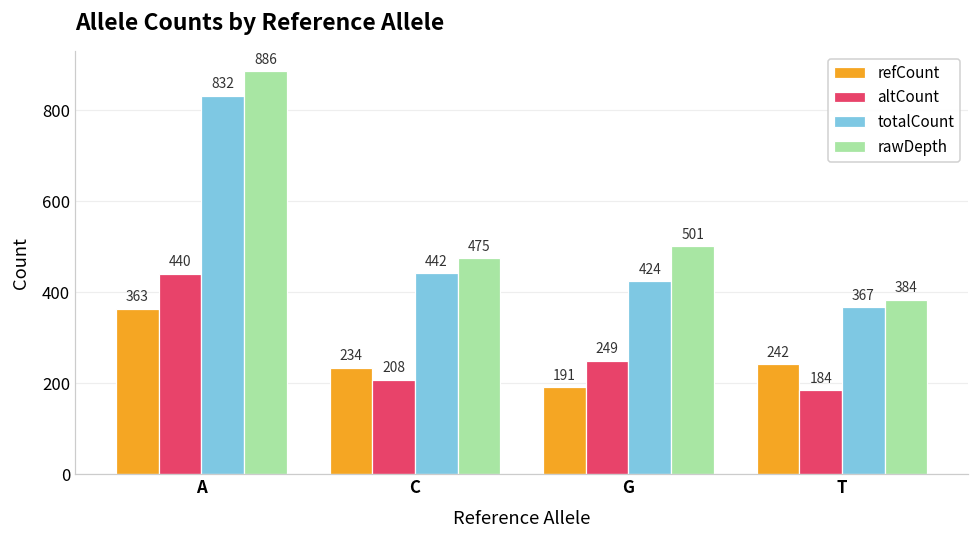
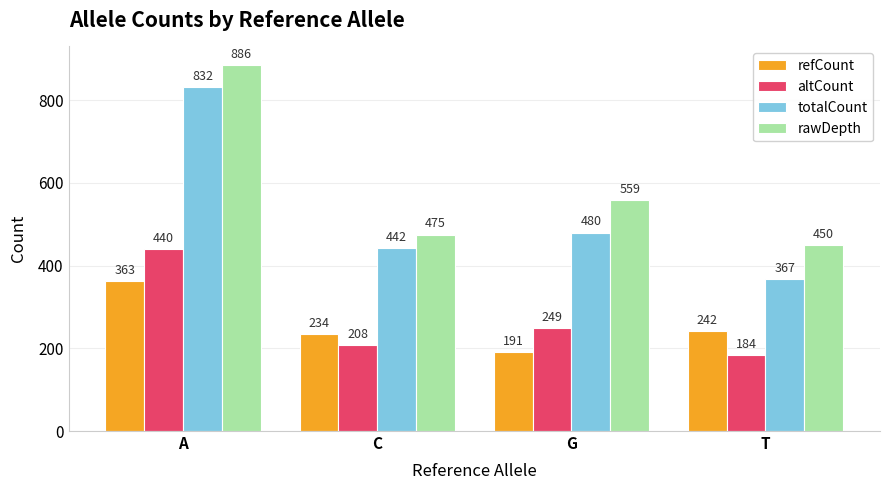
totalCount, G: 424 -> 480
rawDepth, G: 501 -> 559
rawDepth, T: 384 -> 450
